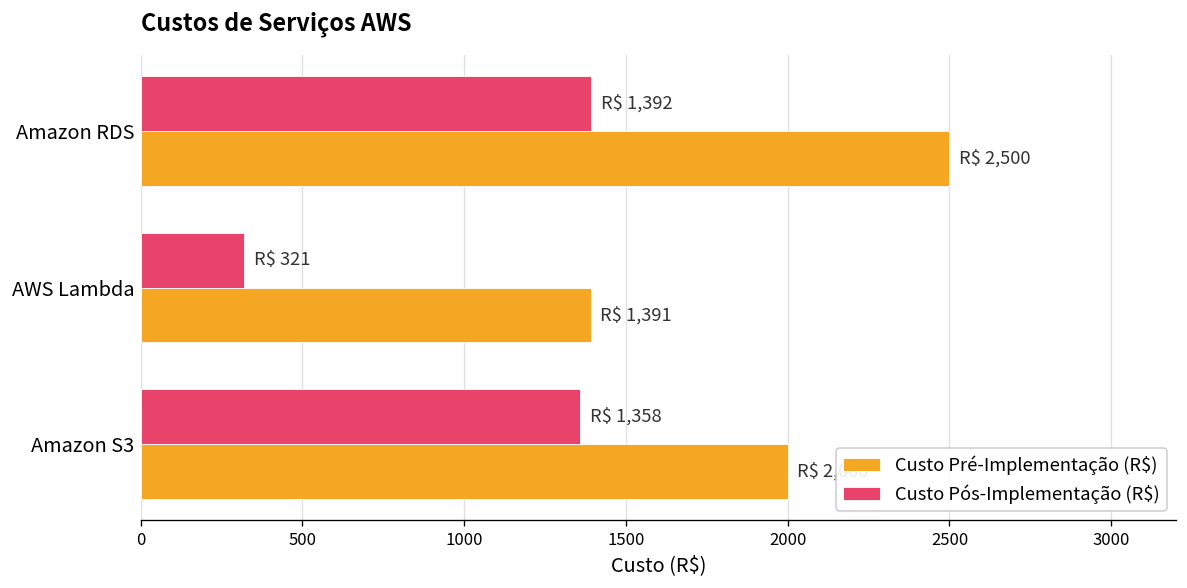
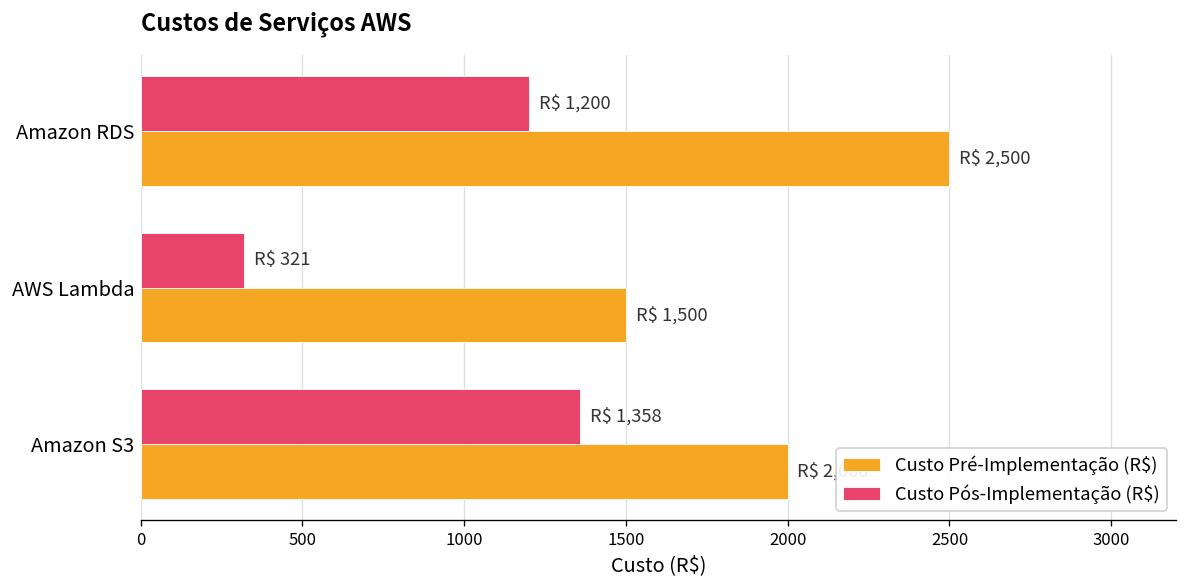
Custo Pós-Implementação (R$), Amazon RDS: 1,392 -> 1,200
Custo Pré-Implementação (R$), AWS Lambda: 1,391 -> 1,500
